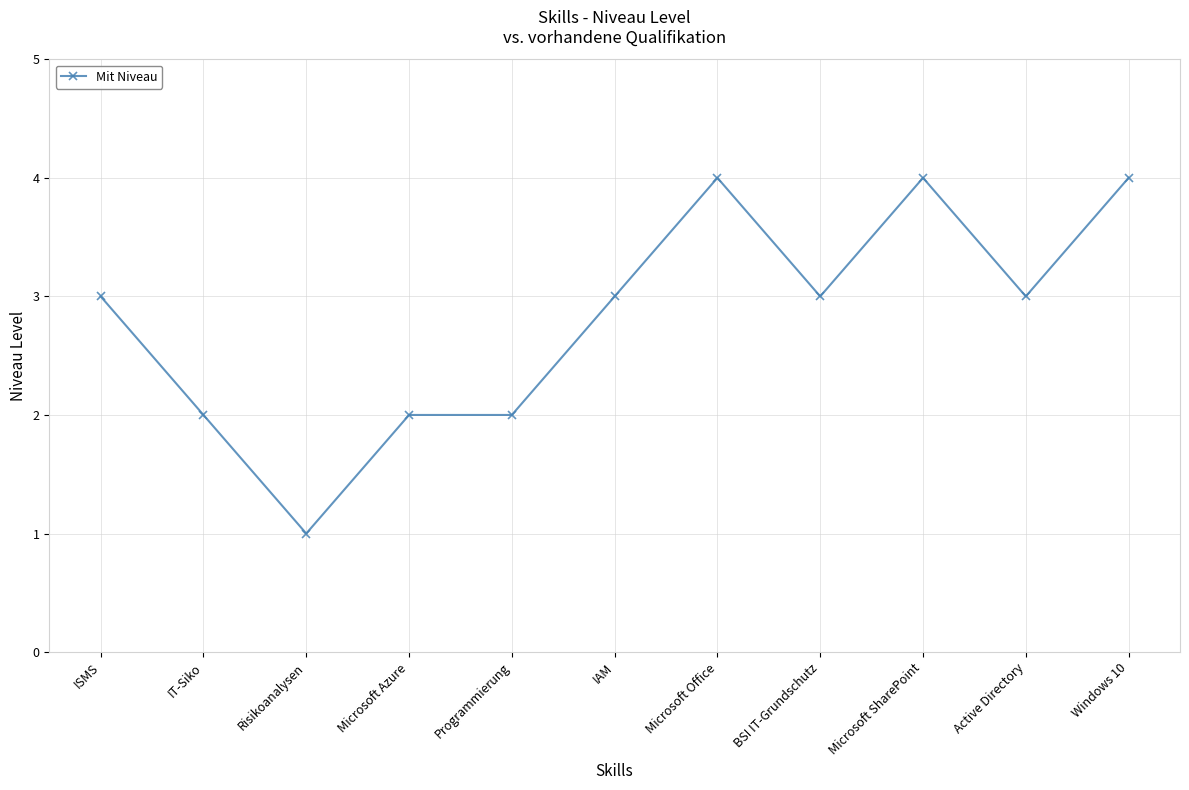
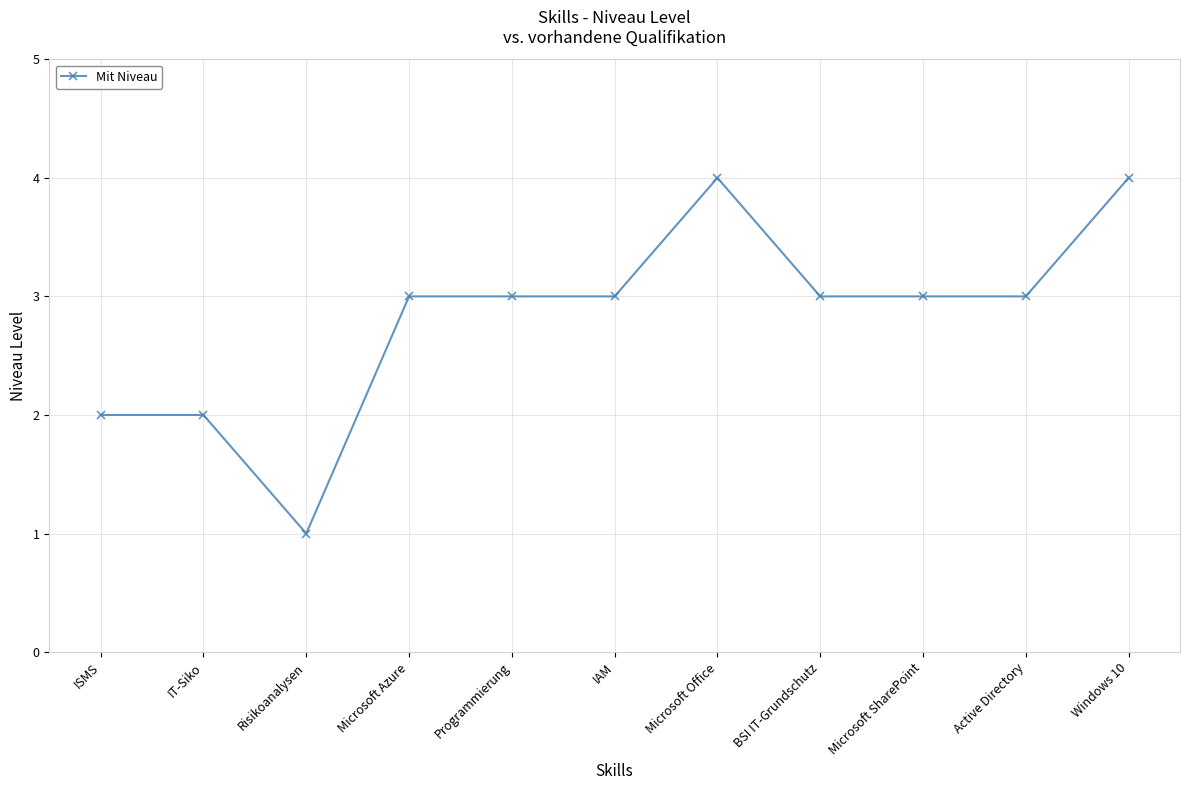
ISMS: 3 -> 2
Microsoft Azure: 2 -> 3
Programmierung: 2 -> 3
Microsoft SharePoint: 4 -> 3
